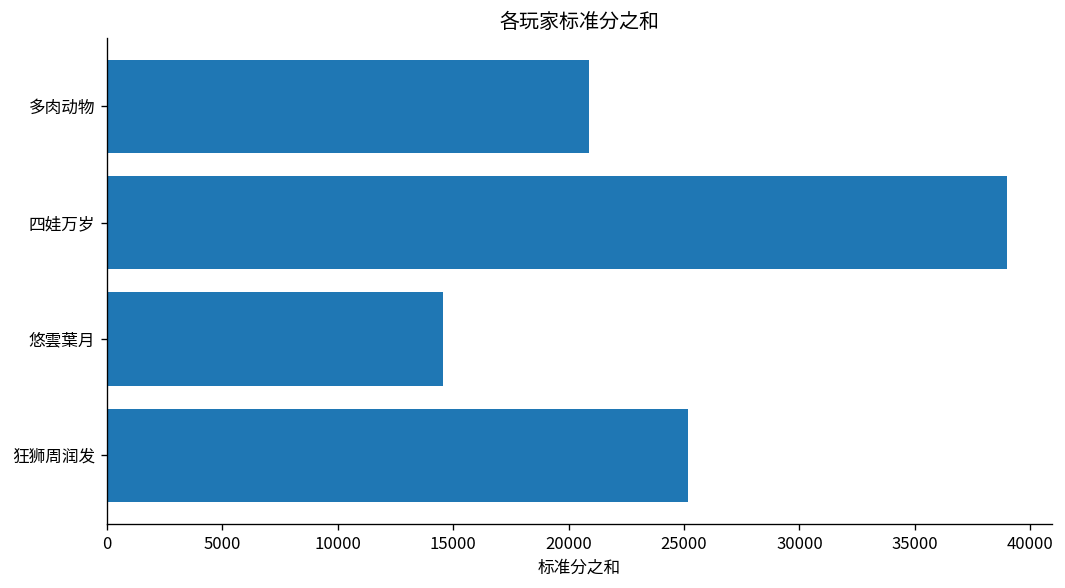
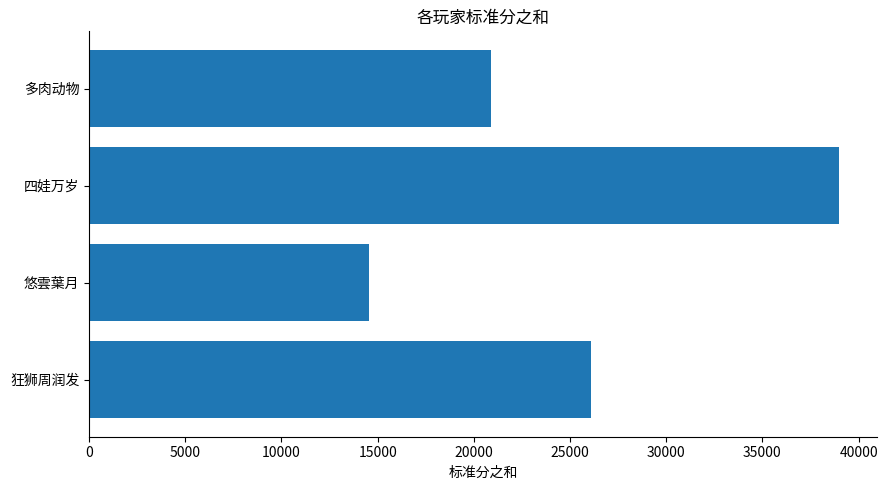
狂狮周润发: 25200 -> 26100
